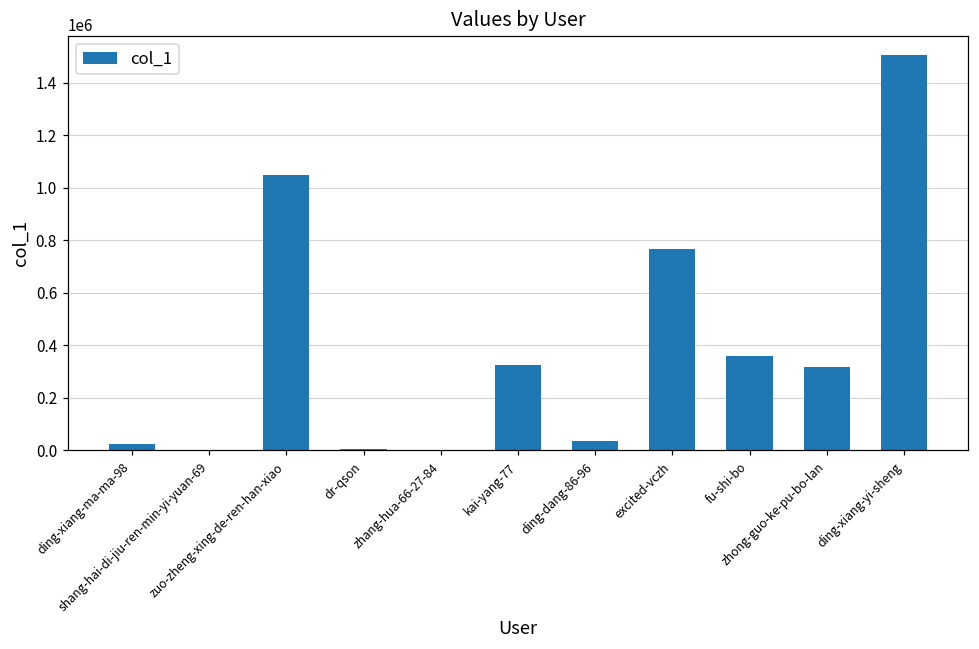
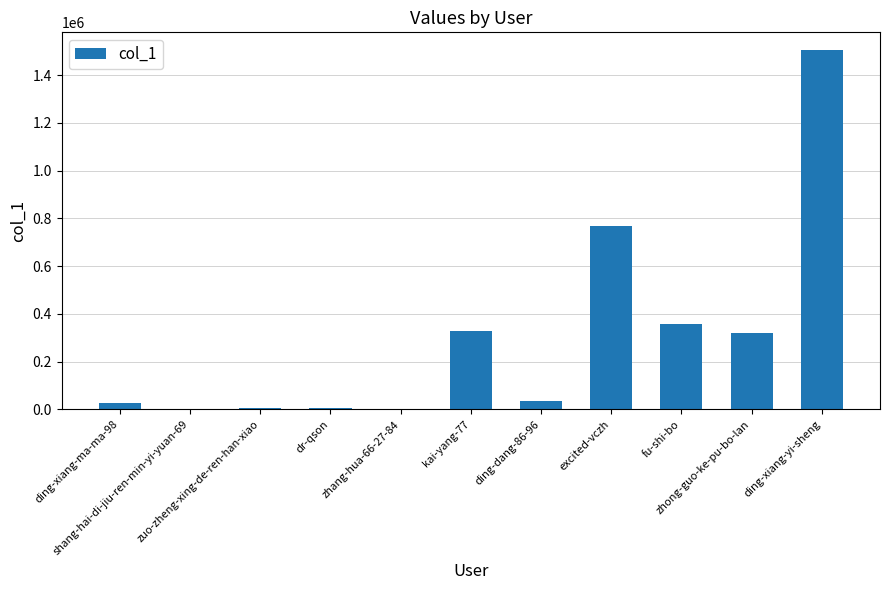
zuo-zheng-xing-de-ren-han-xiao: 1050000 -> 10000
